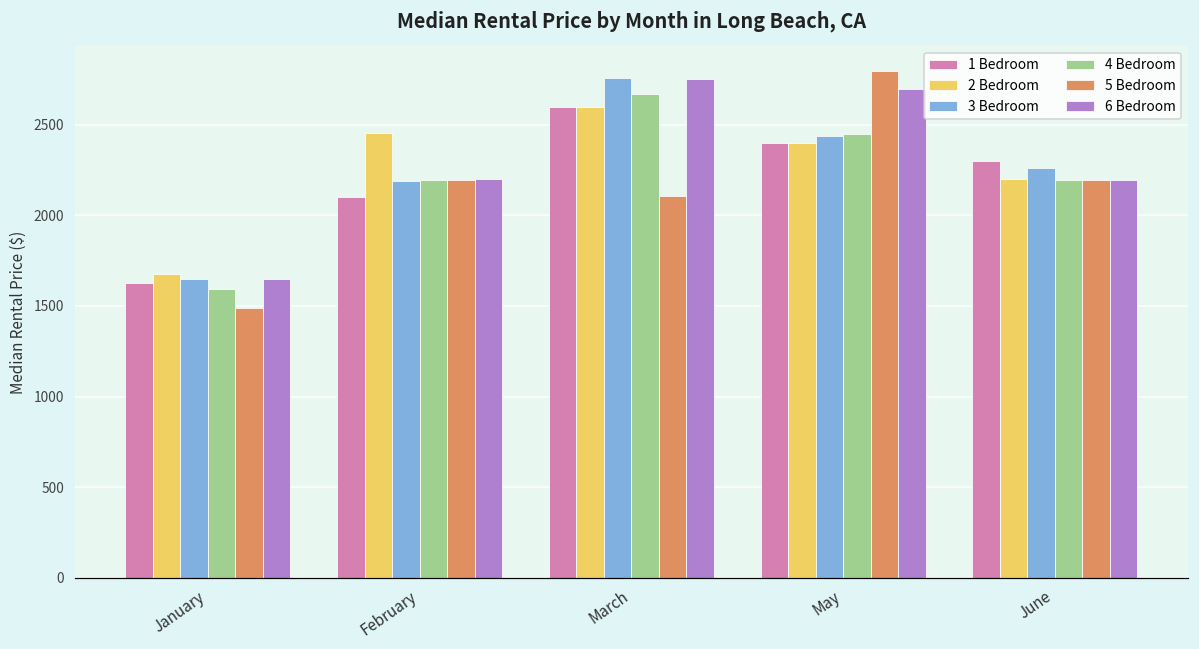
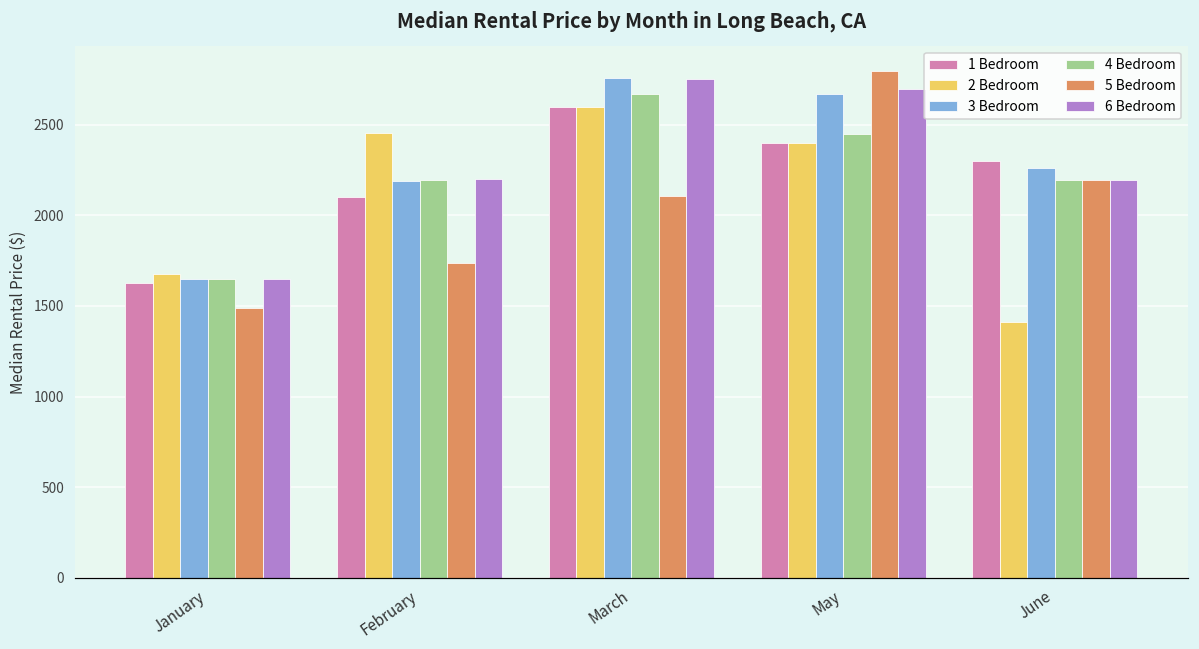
4 Bedroom, January: 1590 -> 1650
5 Bedroom, February: 2200 -> 1740
3 Bedroom, May: 2440 -> 2670
2 Bedroom, June: 2200 -> 1410
